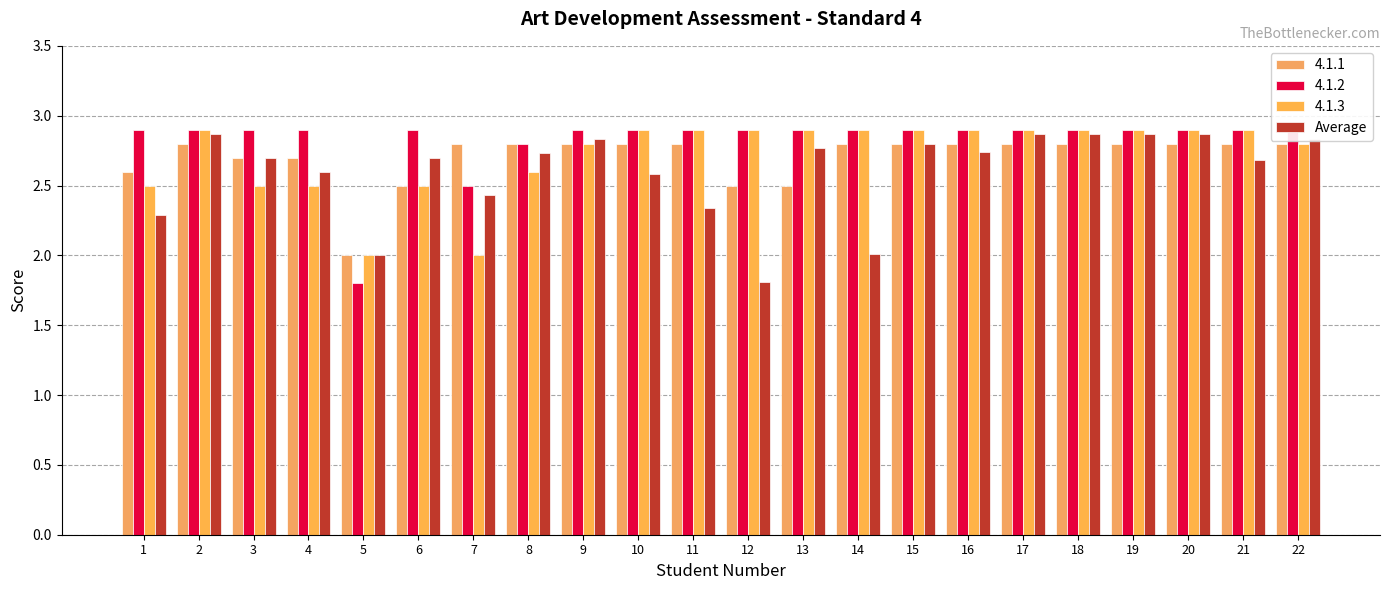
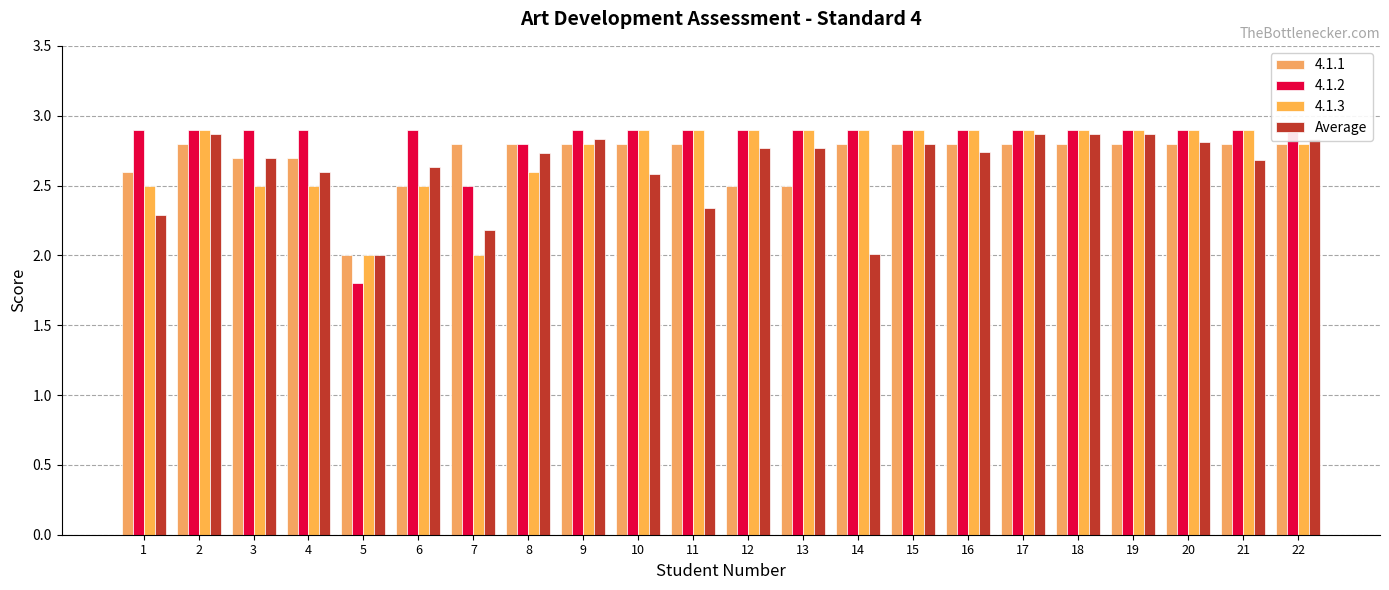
Average, 6: 2.70 -> 2.63
Average, 7: 2.43 -> 2.18
Average, 12: 1.81 -> 2.77
Average, 20: 2.87 -> 2.81
